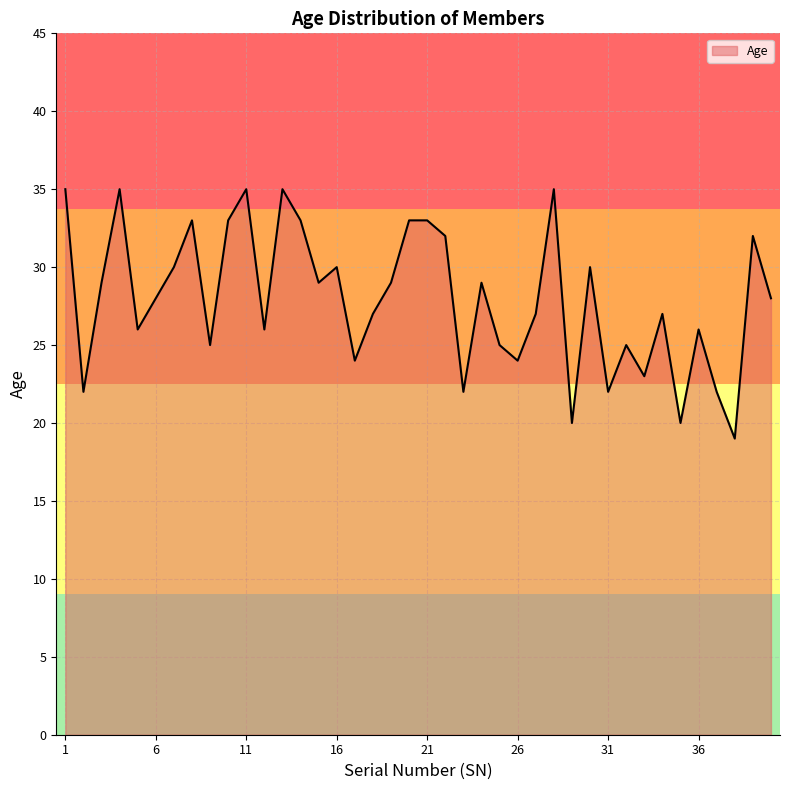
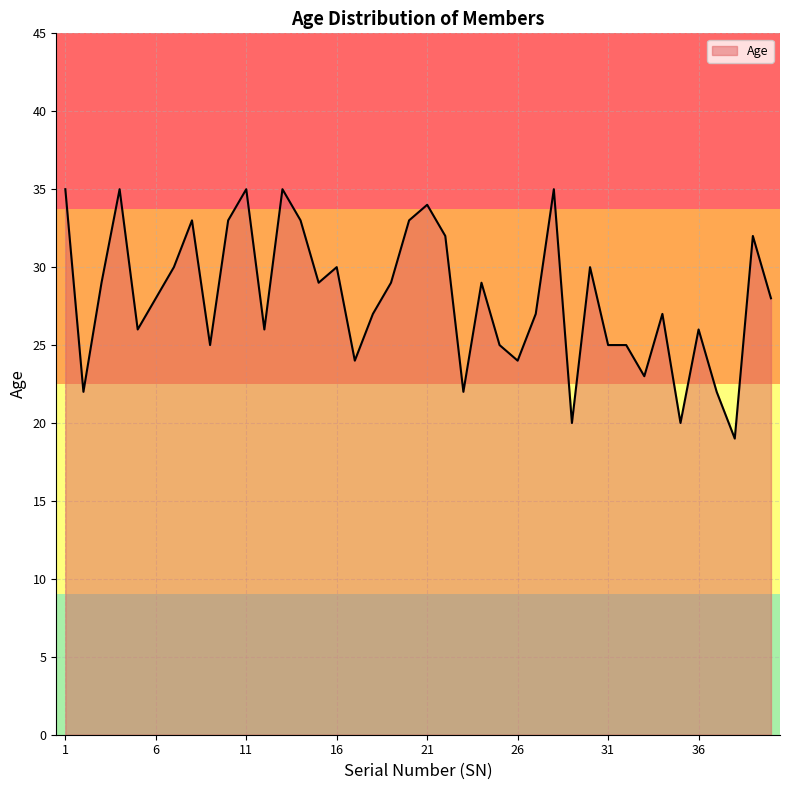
21: 33 -> 34
31: 22 -> 25
